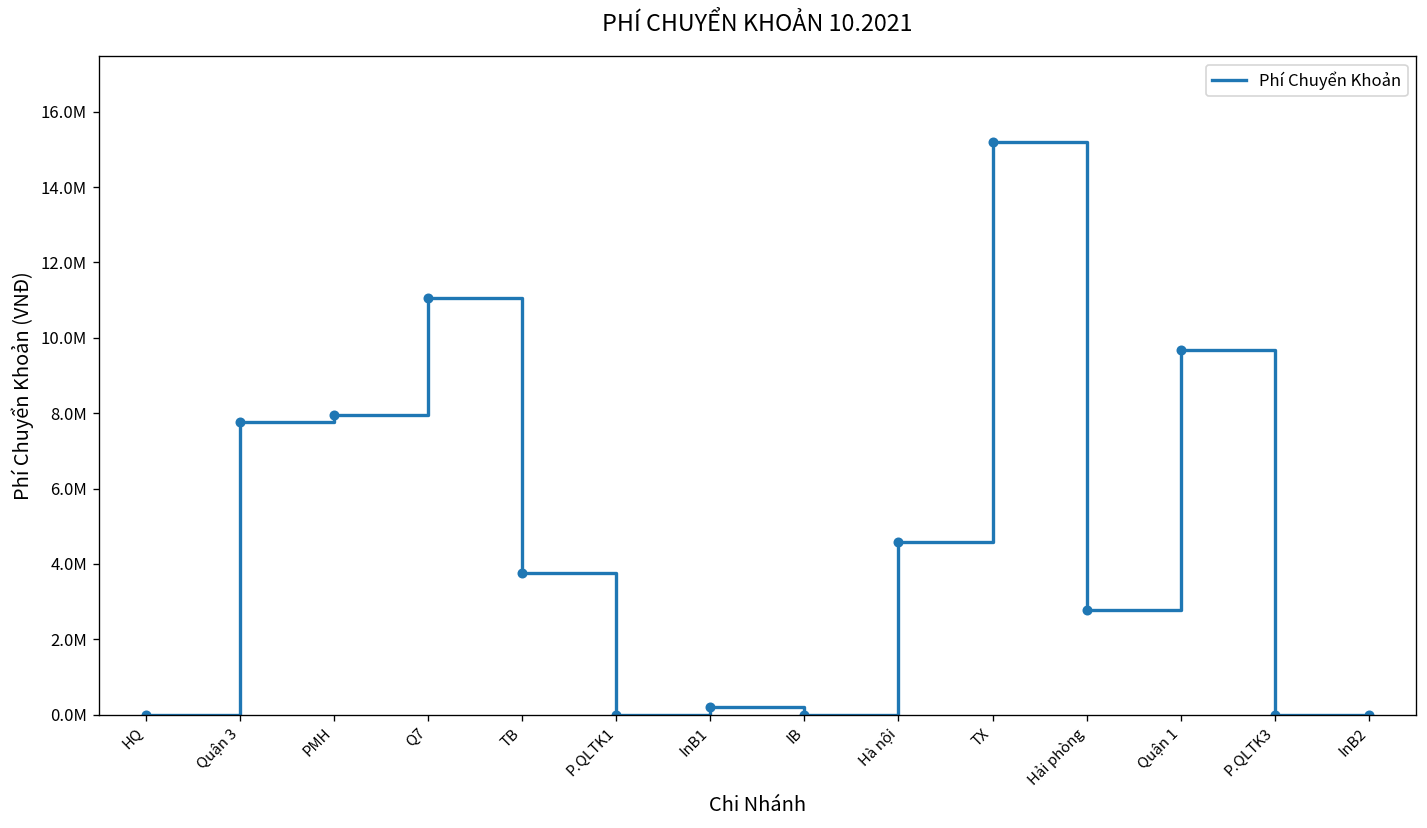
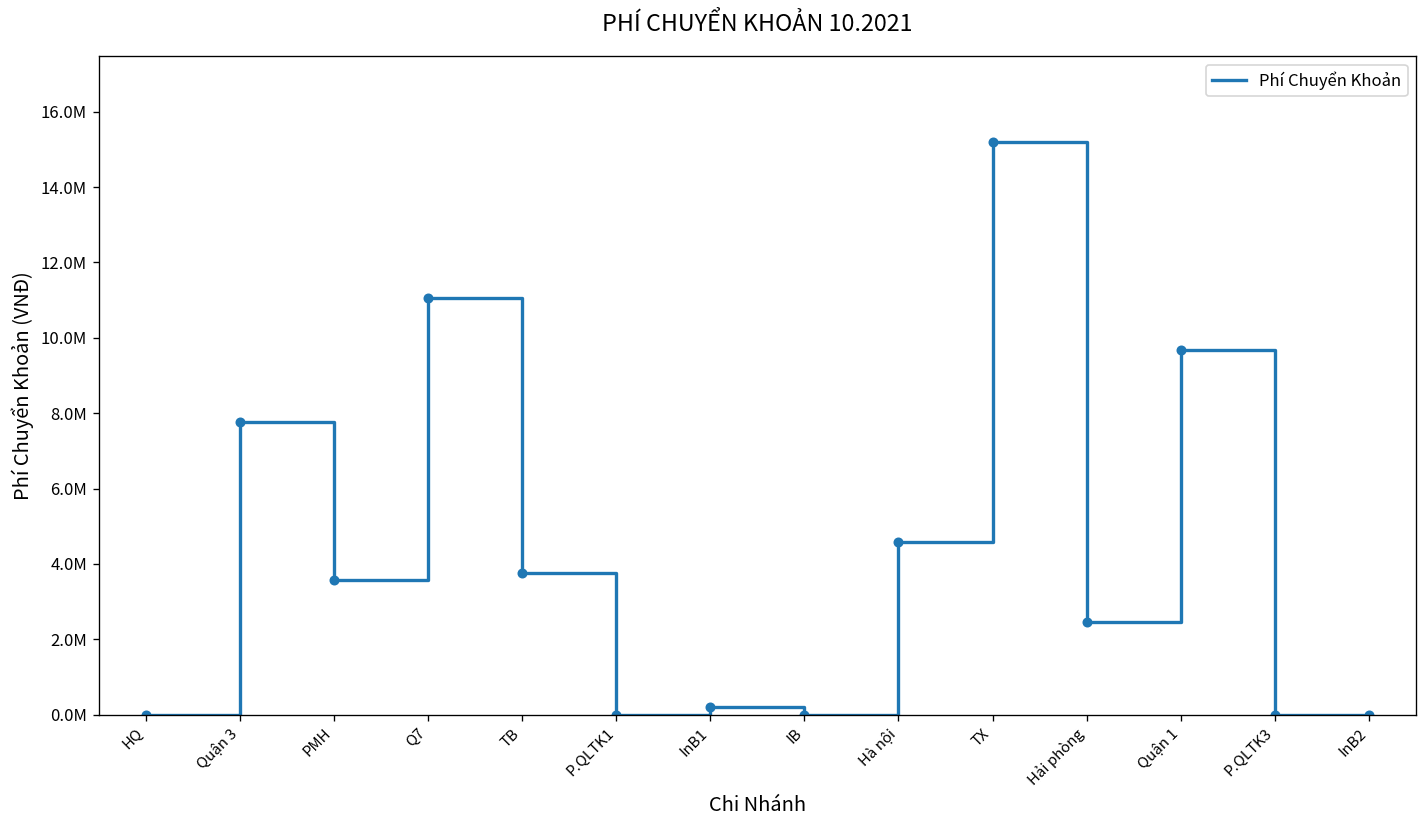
PMH: 8000000 -> 3600000
Hải phòng: 2800000 -> 2500000
